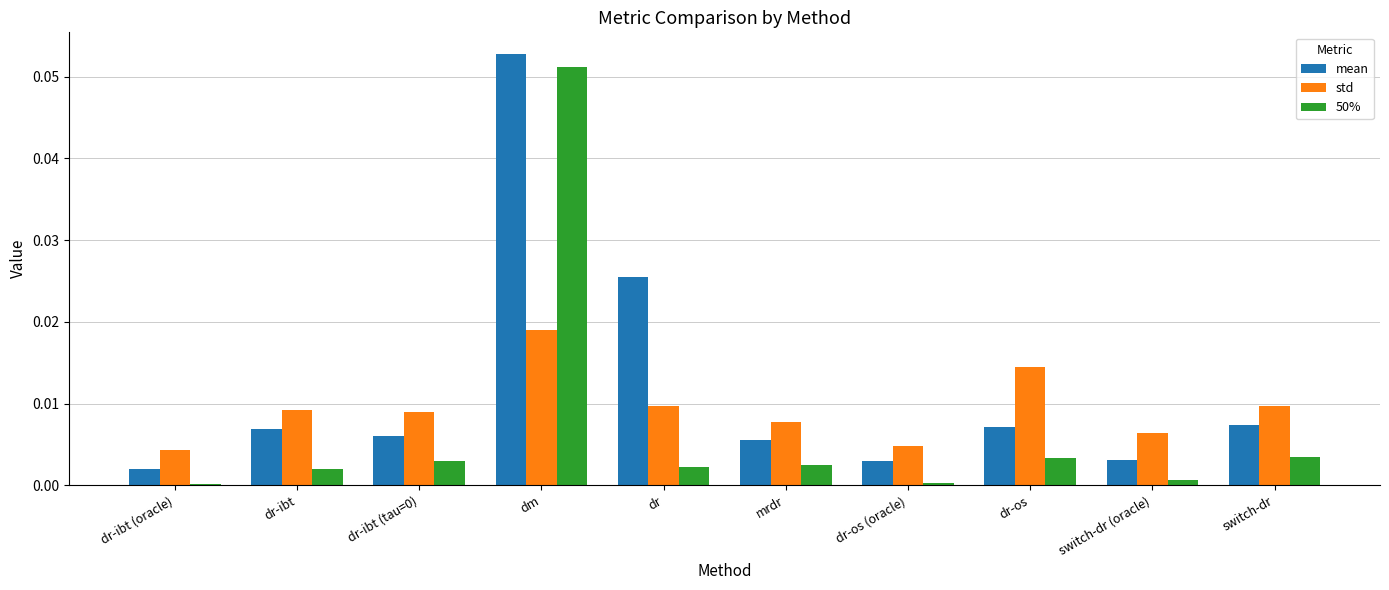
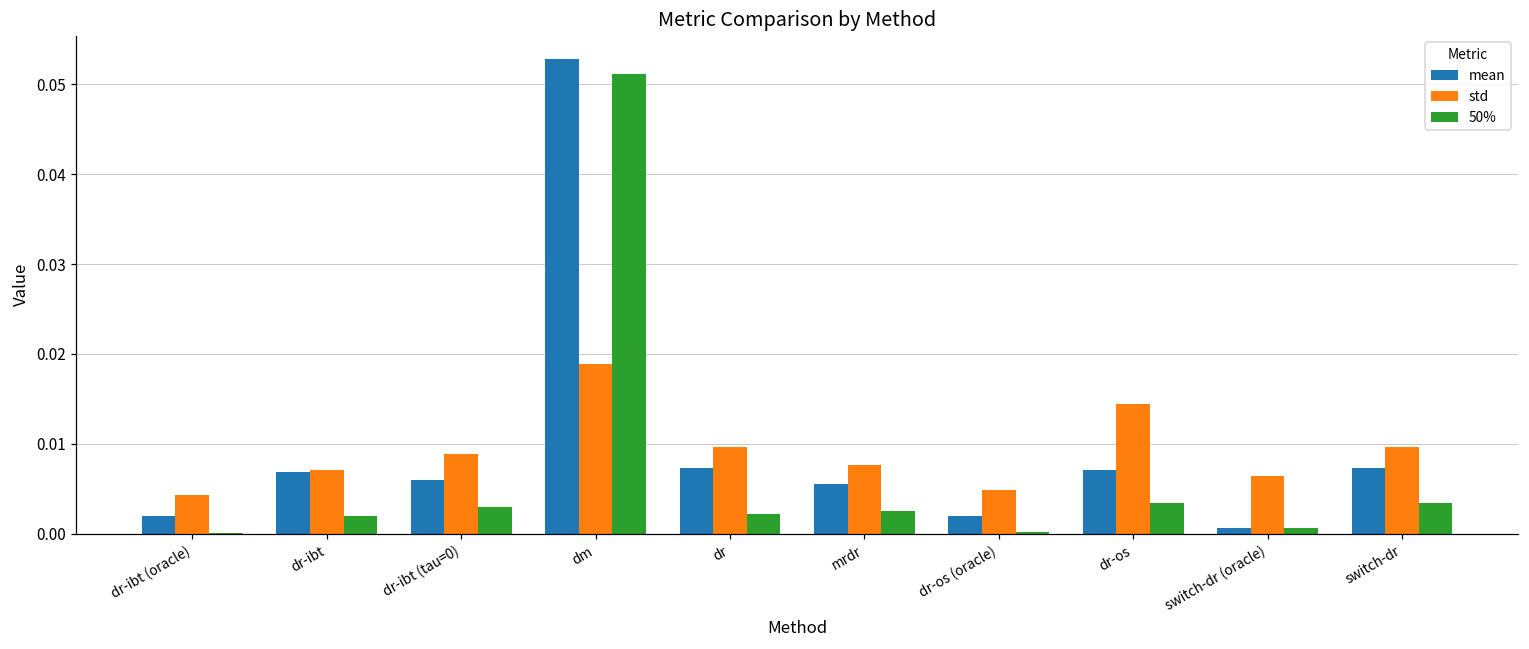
std, dr-ibt: 0.009 -> 0.007
mean, dr: 0.025 -> 0.007
mean, dr-os (oracle): 0.003 -> 0.002
mean, switch-dr (oracle): 0.003 -> 0.001
